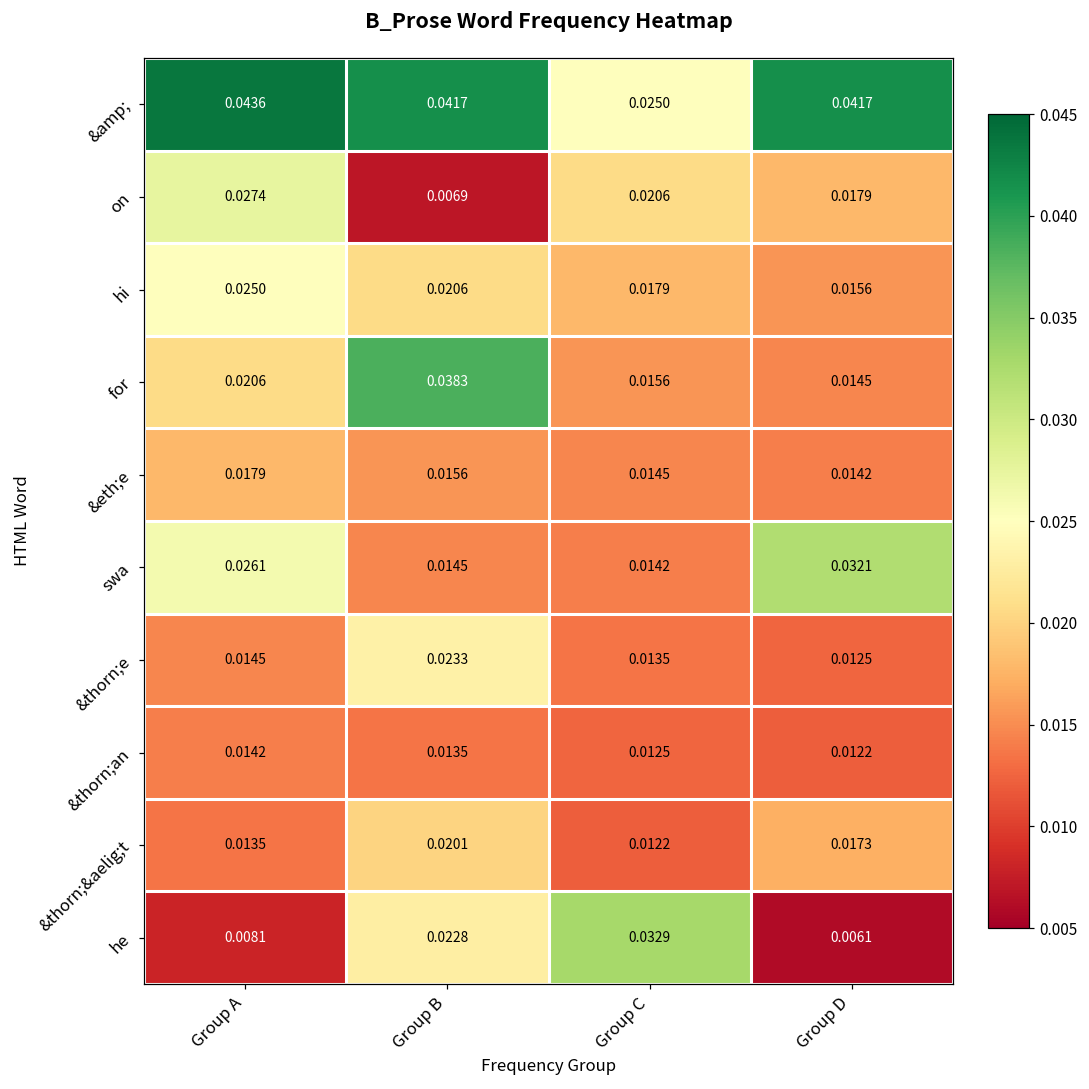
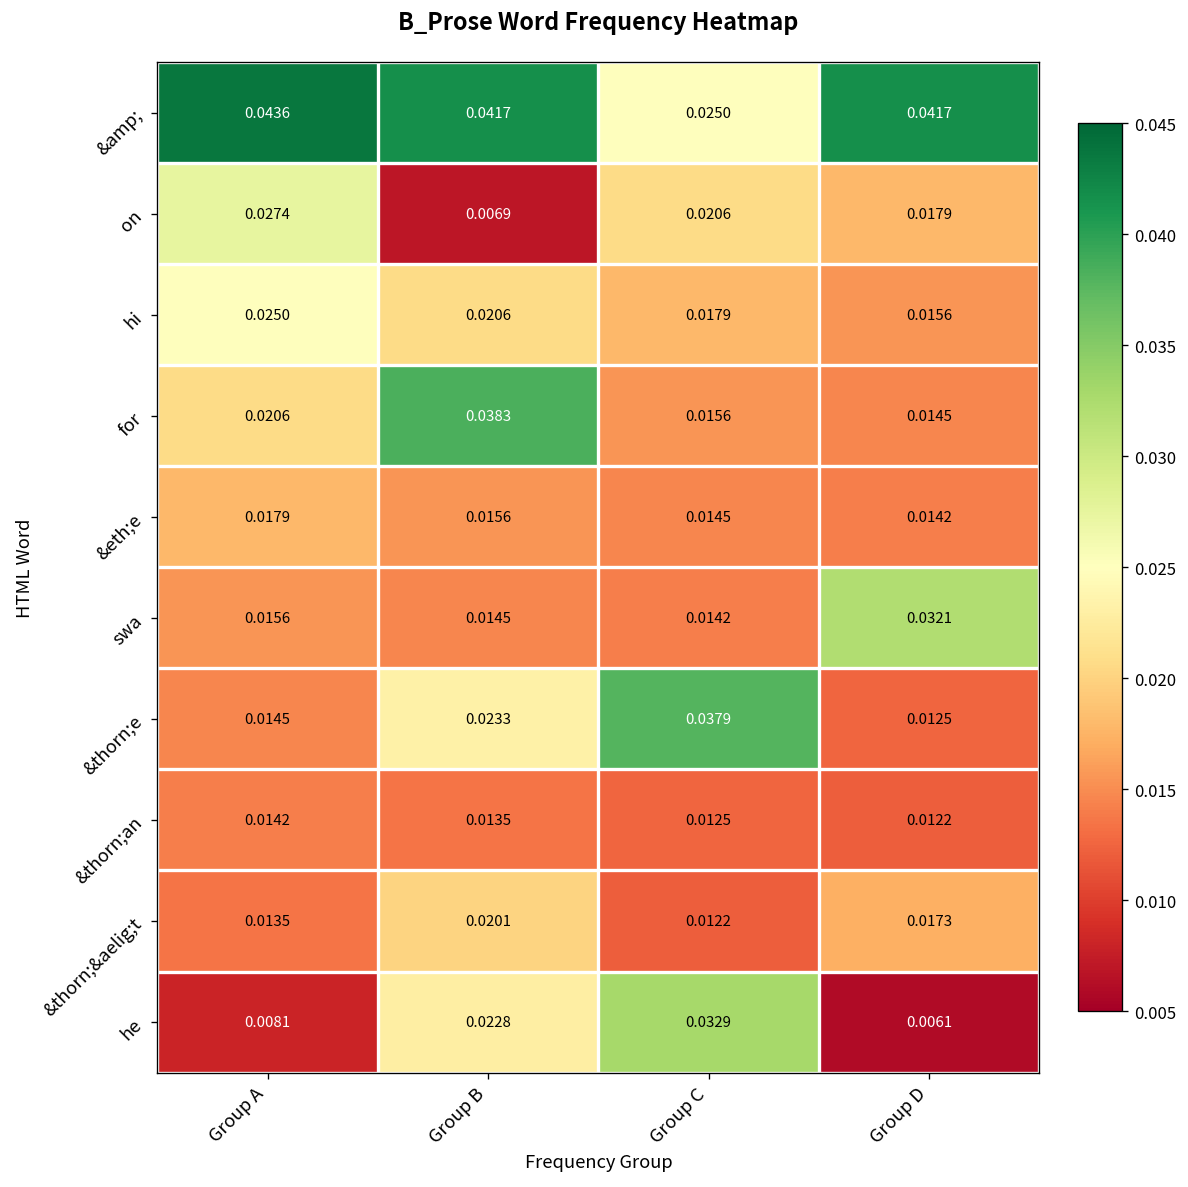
swa, Group A: 0.0261 -> 0.0156
&thorn;e, Group C: 0.0135 -> 0.0379
